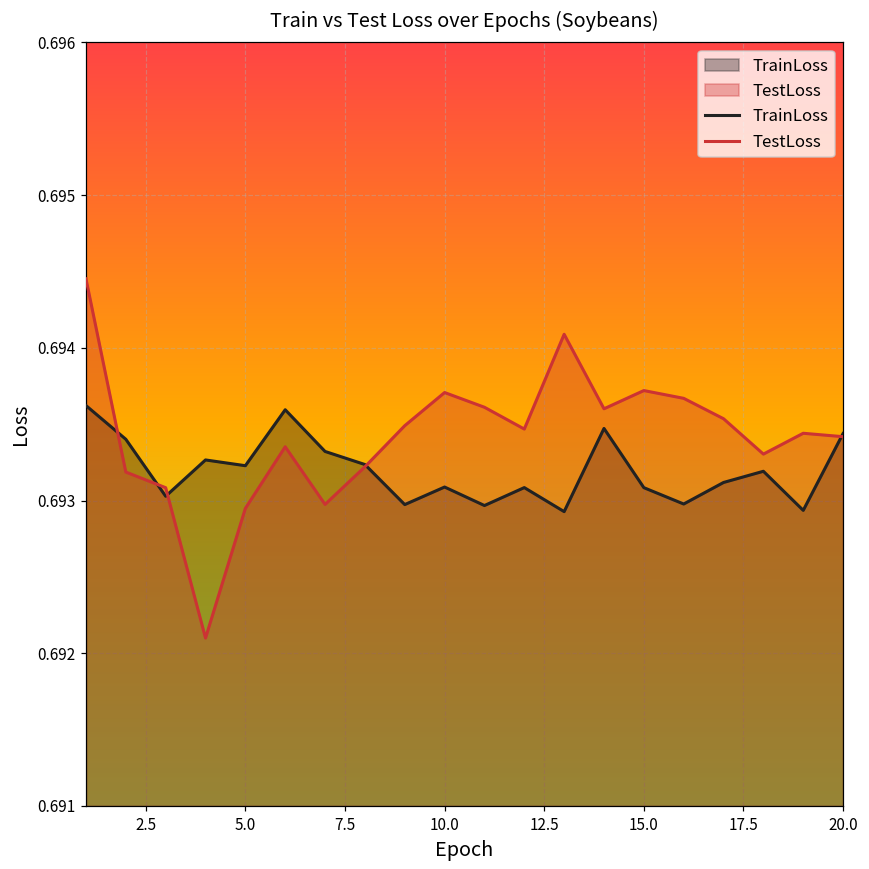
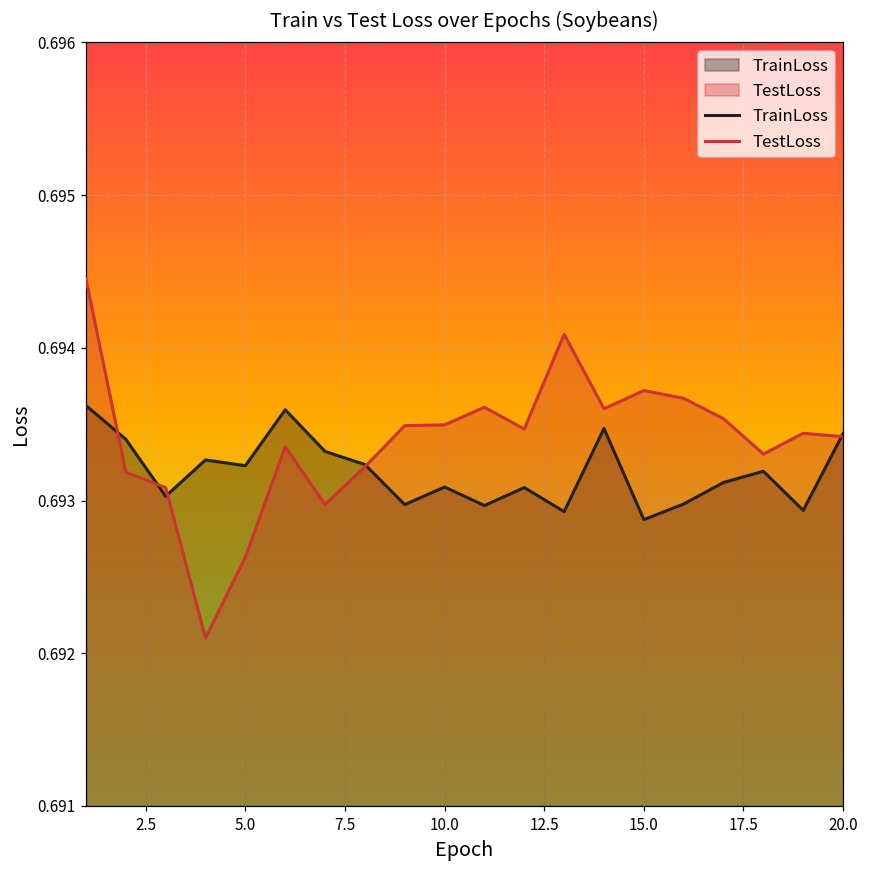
TestLoss, 5.0: 0.69295 -> 0.69263
TestLoss, 10.0: 0.69371 -> 0.69350
TrainLoss, 15.0: 0.69308 -> 0.69288
